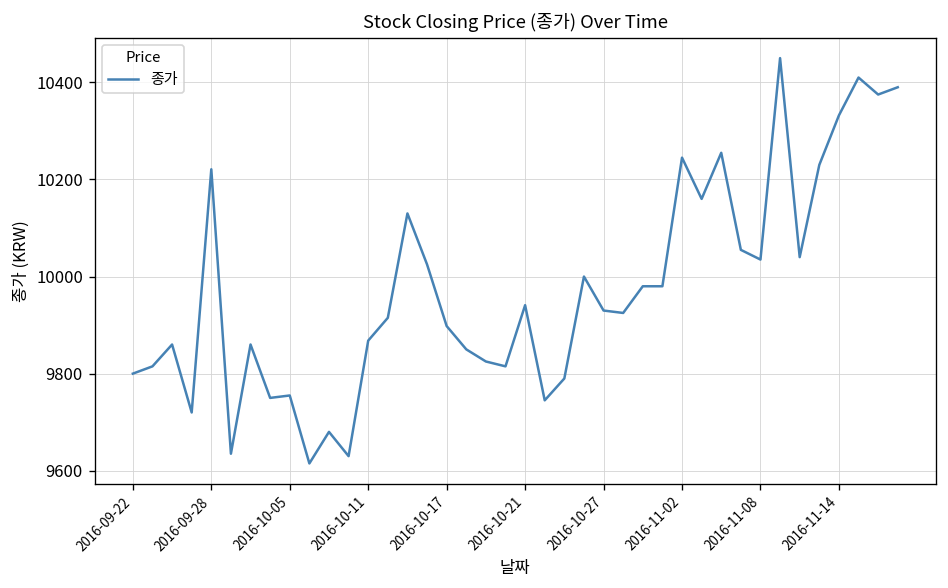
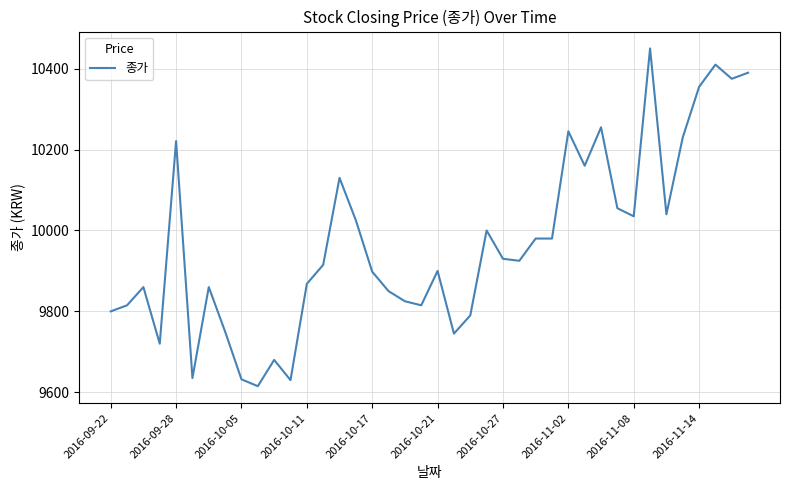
2016-10-05: 9760 -> 9630
2016-10-21: 9940 -> 9900
2016-11-14: 10330 -> 10360
